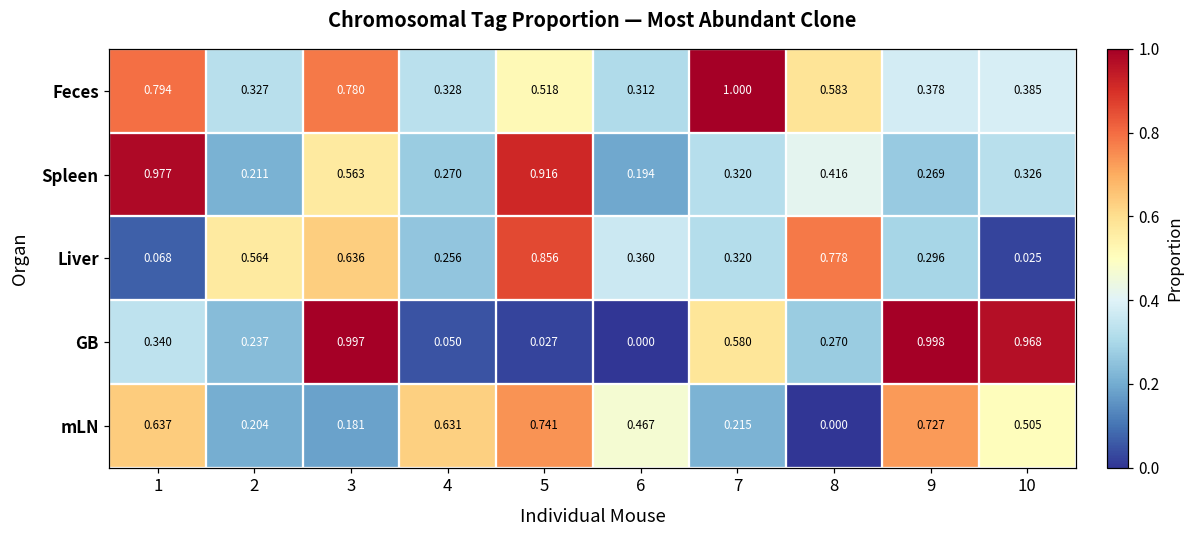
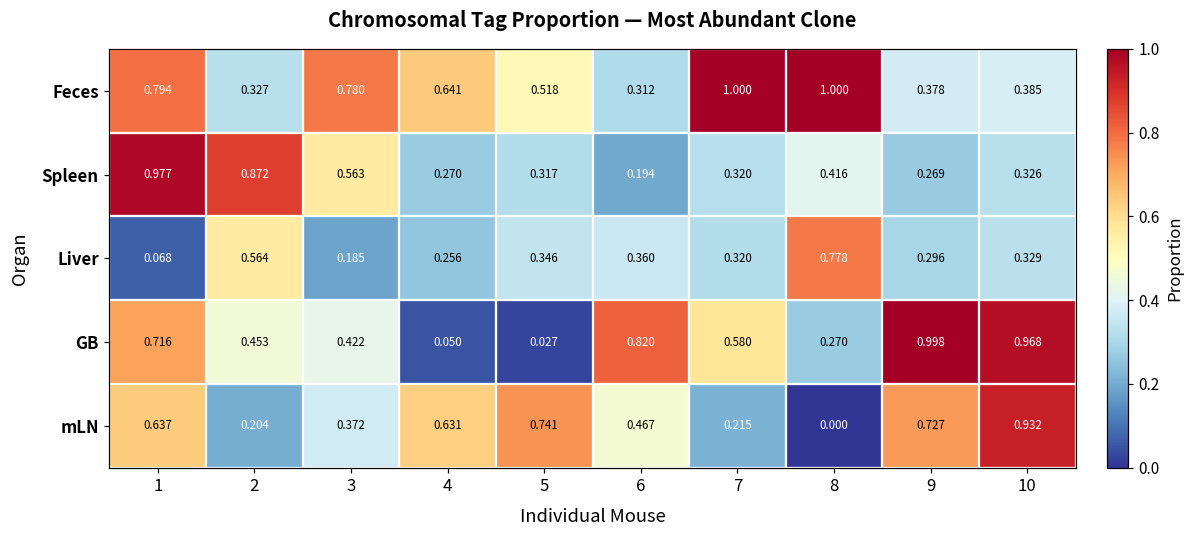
Feces, 4: 0.328 -> 0.641
Feces, 8: 0.583 -> 1.000
Spleen, 2: 0.211 -> 0.872
Spleen, 5: 0.916 -> 0.317
Liver, 3: 0.636 -> 0.185
Liver, 5: 0.856 -> 0.346
Liver, 10: 0.025 -> 0.329
GB, 1: 0.340 -> 0.716
GB, 2: 0.237 -> 0.453
GB, 3: 0.997 -> 0.422
GB, 6: 0.000 -> 0.820
mLN, 3: 0.181 -> 0.372
mLN, 10: 0.505 -> 0.932
